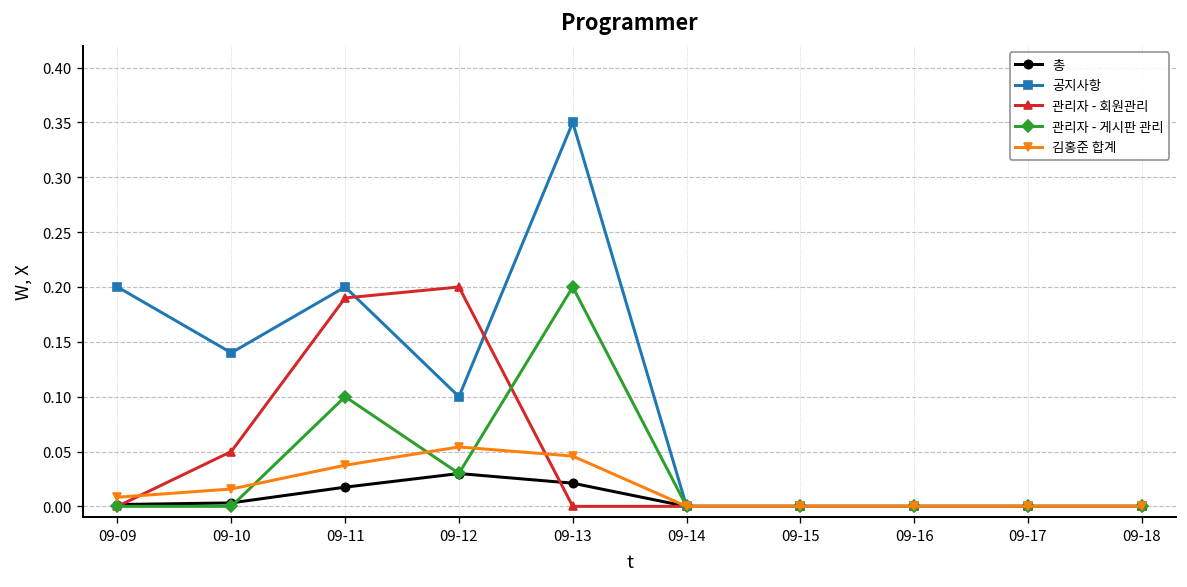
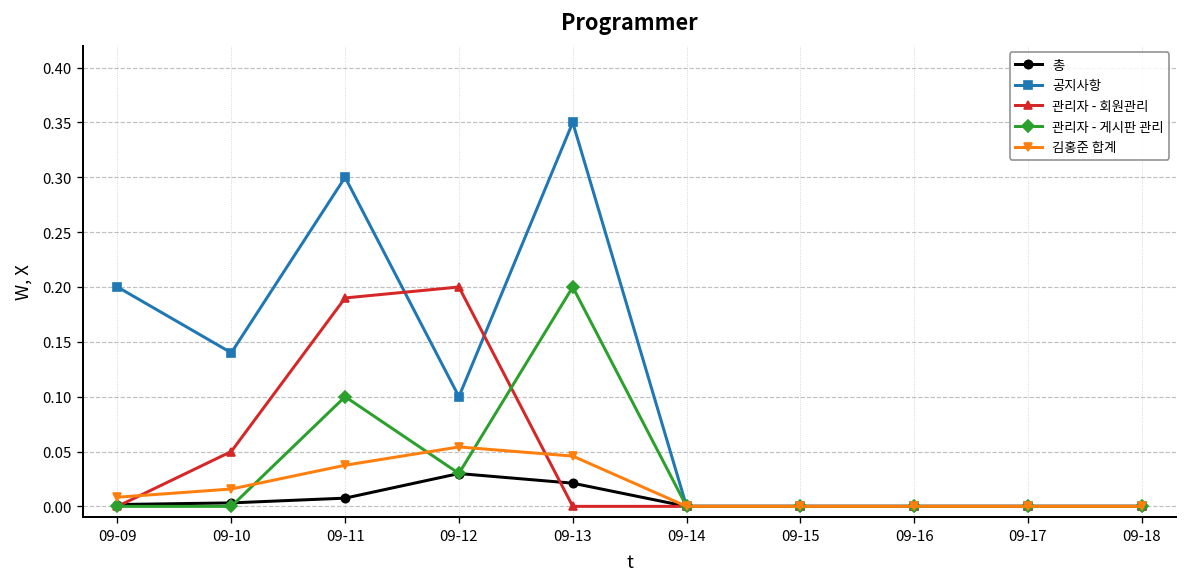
총, 09-11: 0.02 -> 0.01
공지사항, 09-11: 0.2 -> 0.3
